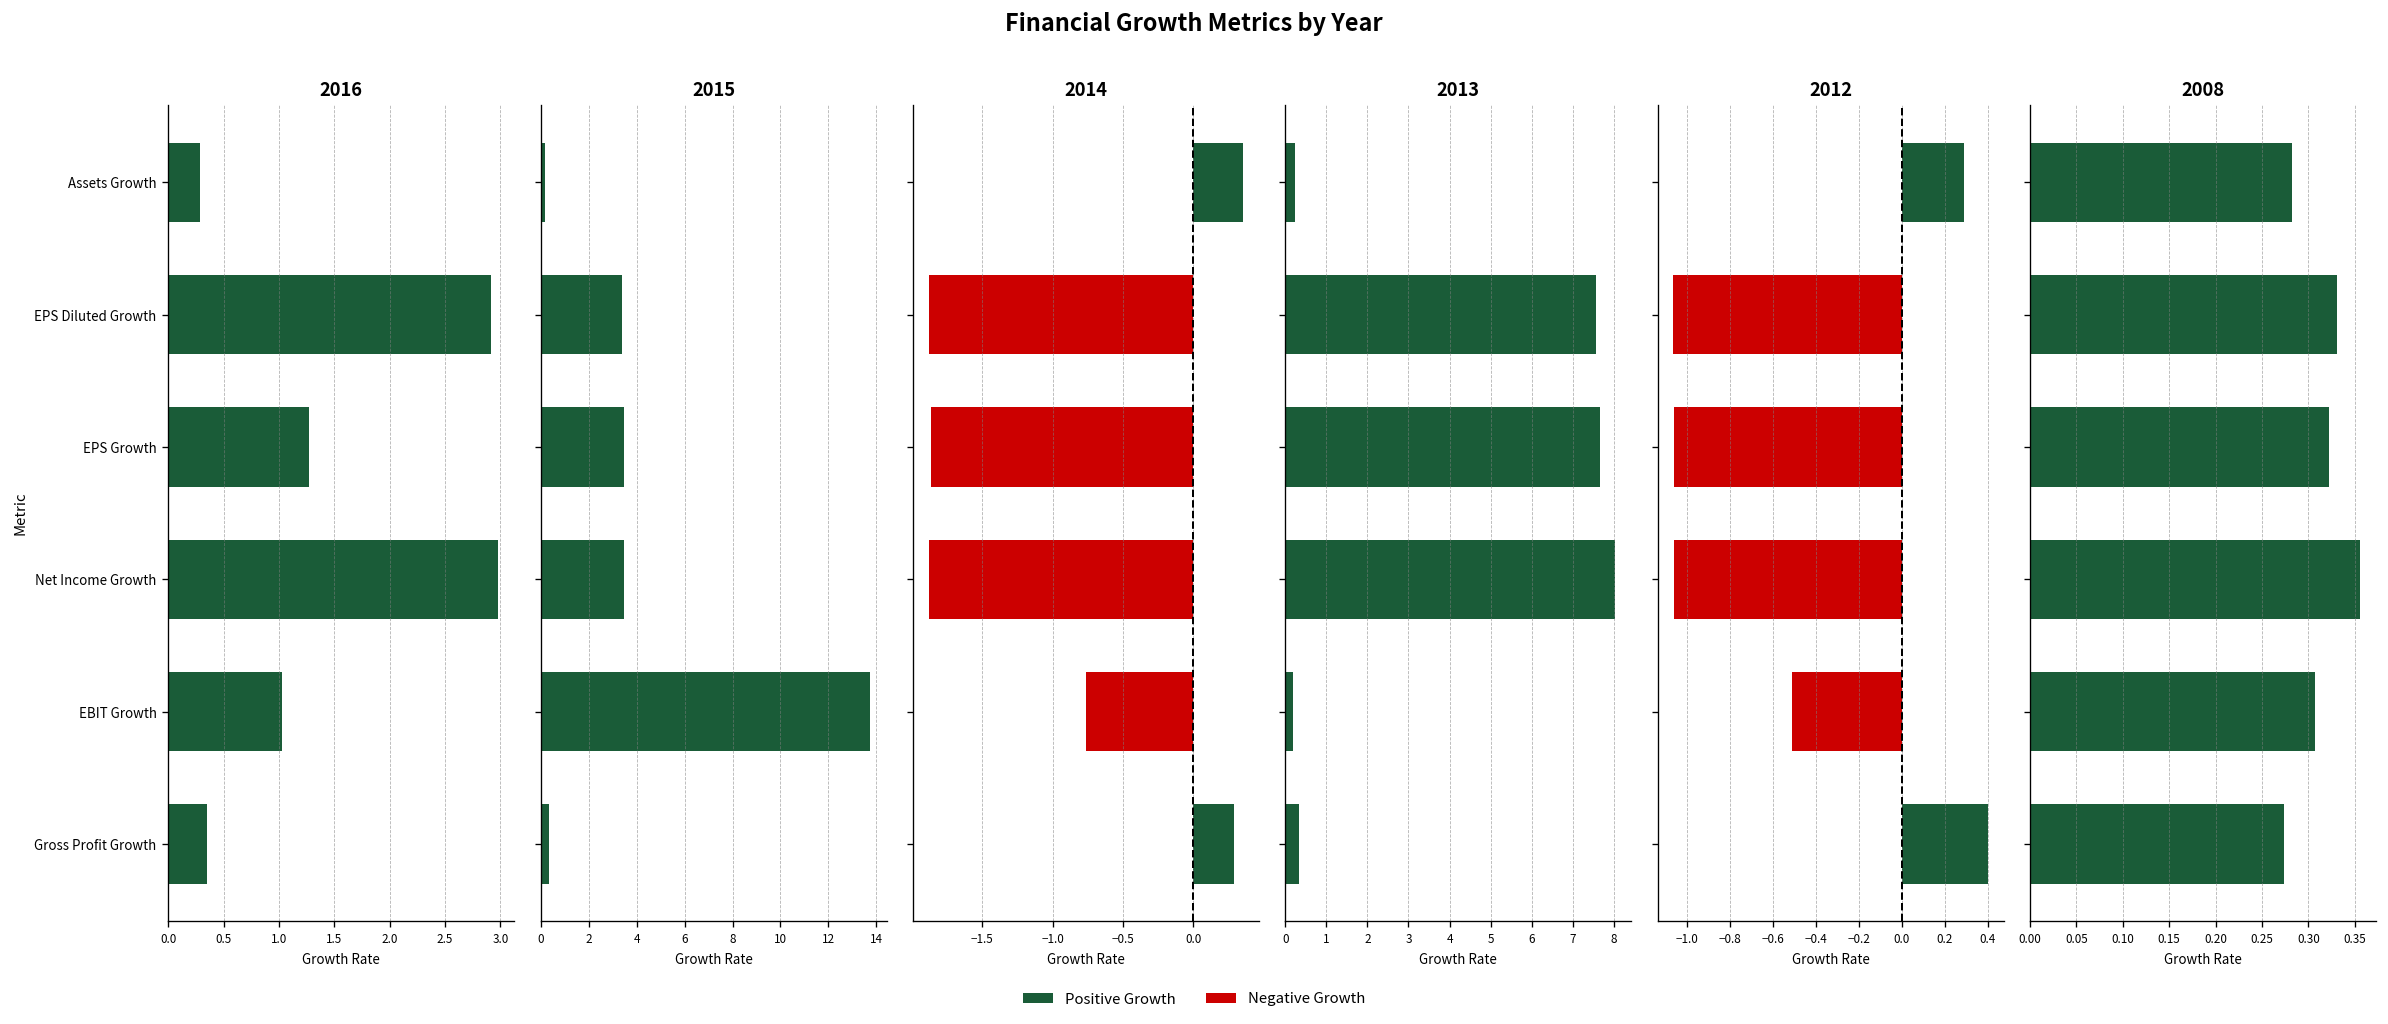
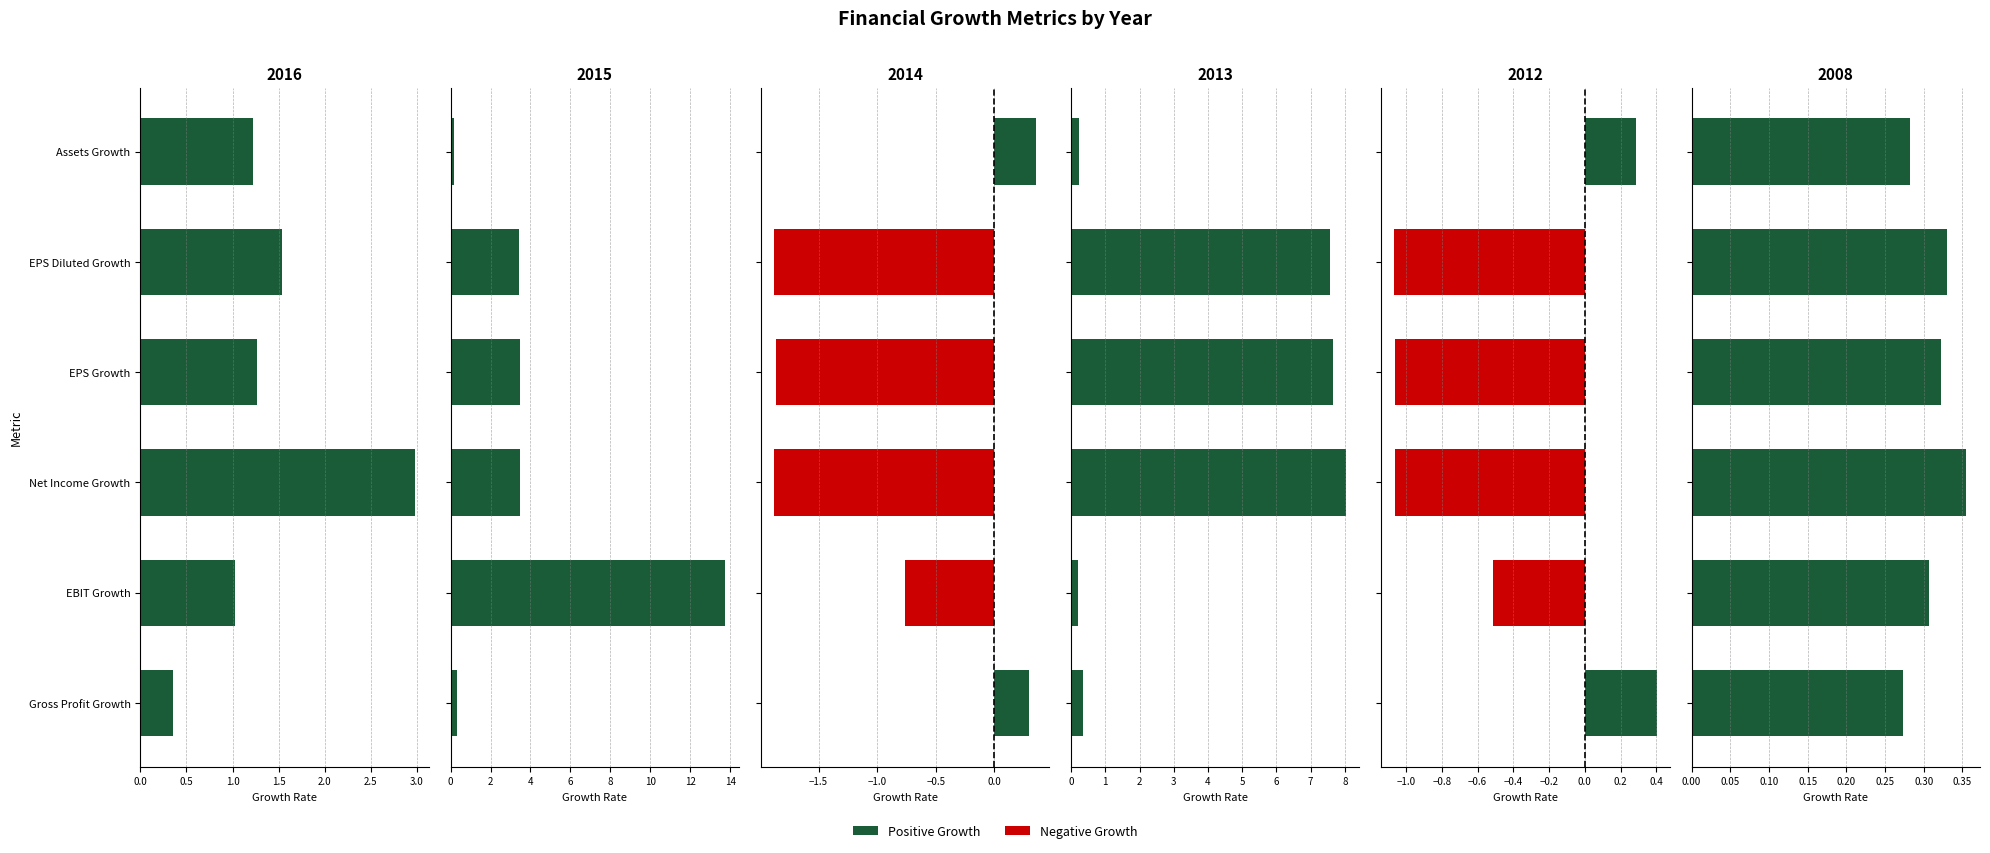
2016, Assets Growth: 0.3 -> 1.2
2016, EPS Diluted Growth: 2.9 -> 1.5
